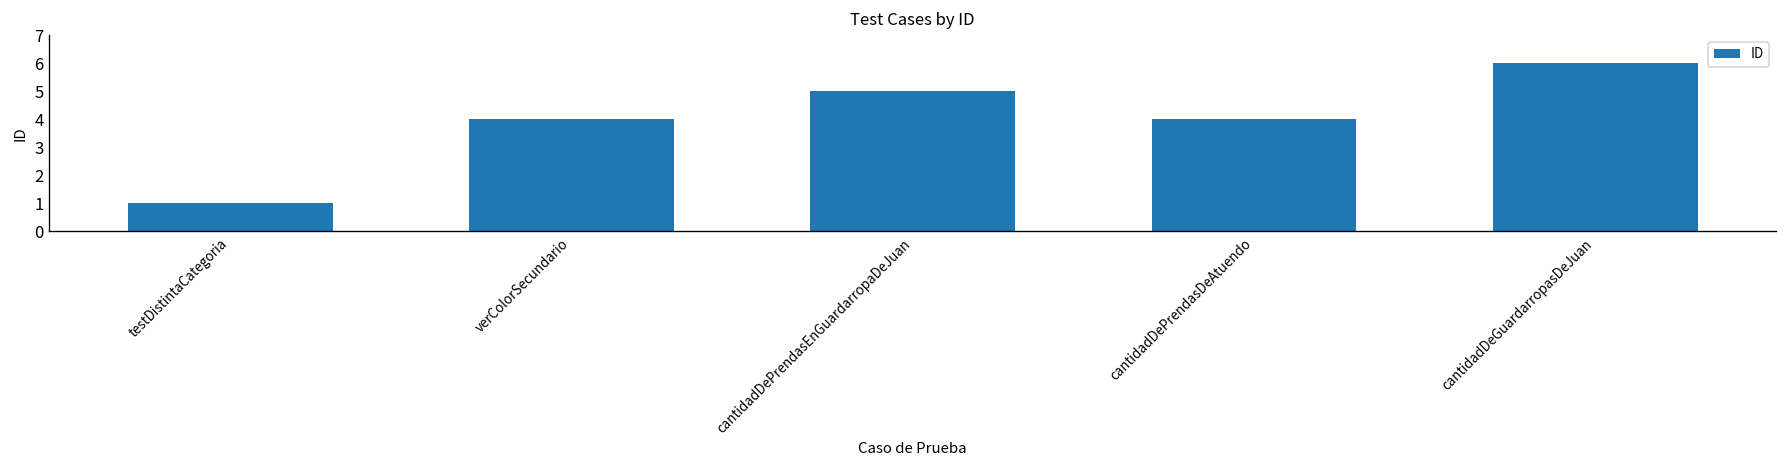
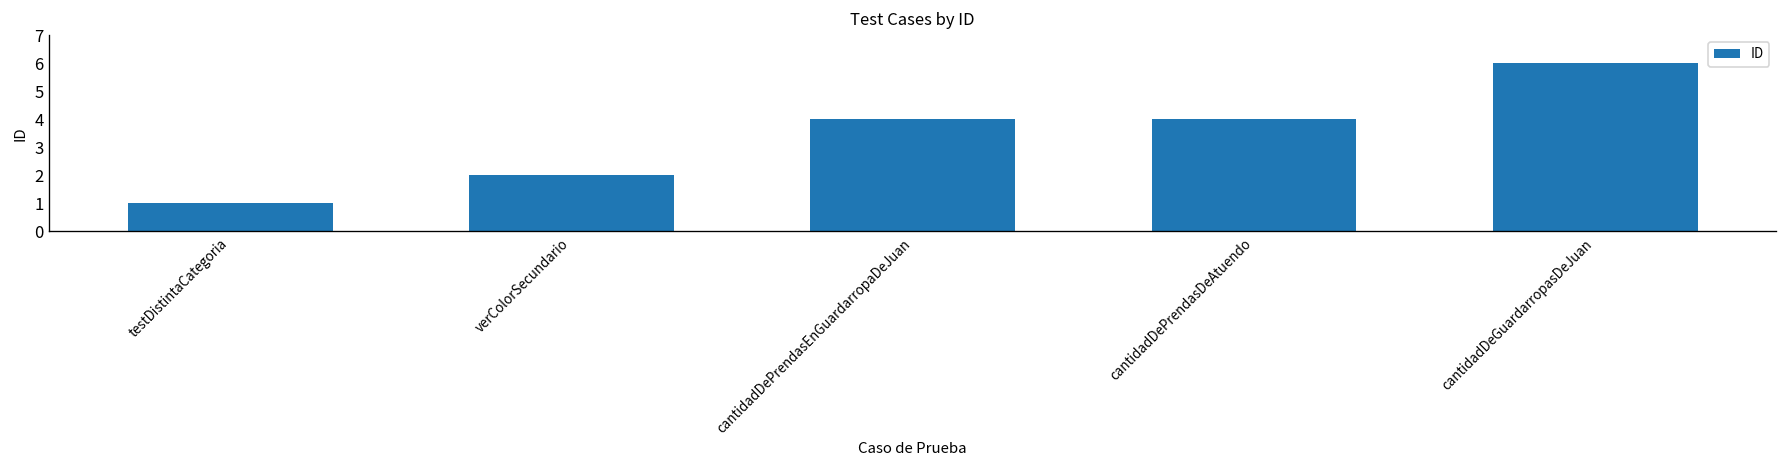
verColorSecundario: 4 -> 2
cantidadDePrendasEnGuardarropaDeJuan: 5 -> 4
